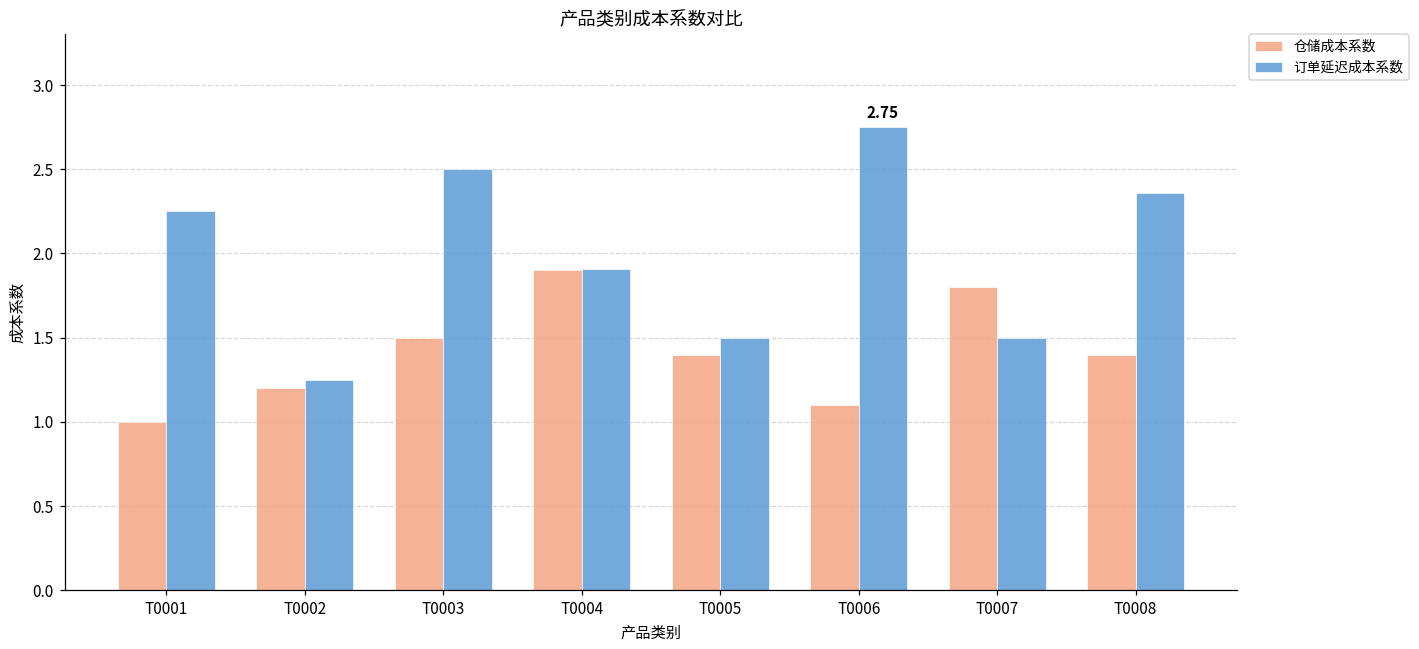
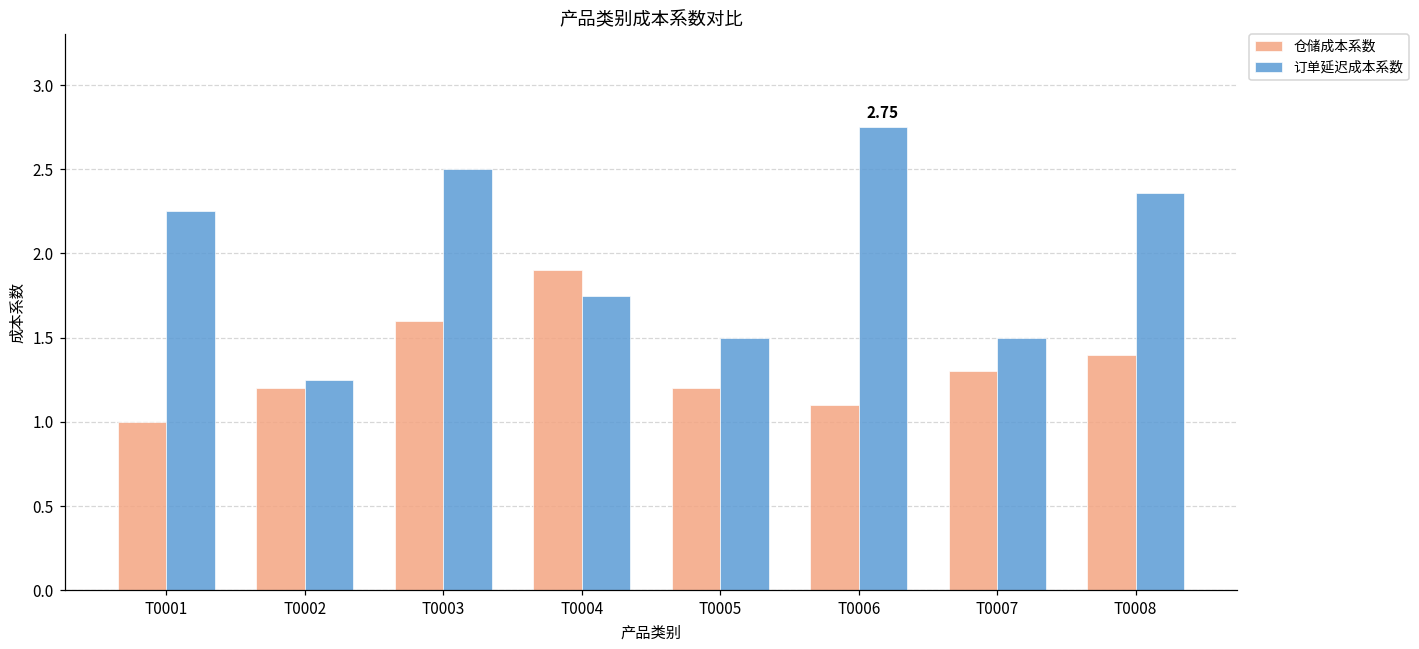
仓储成本系数, T0003: 1.5 -> 1.6
订单延迟成本系数, T0004: 1.91 -> 1.75
仓储成本系数, T0005: 1.4 -> 1.2
仓储成本系数, T0007: 1.8 -> 1.3
